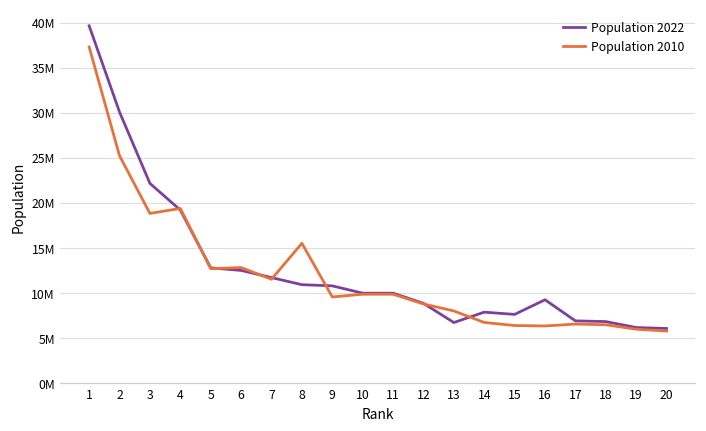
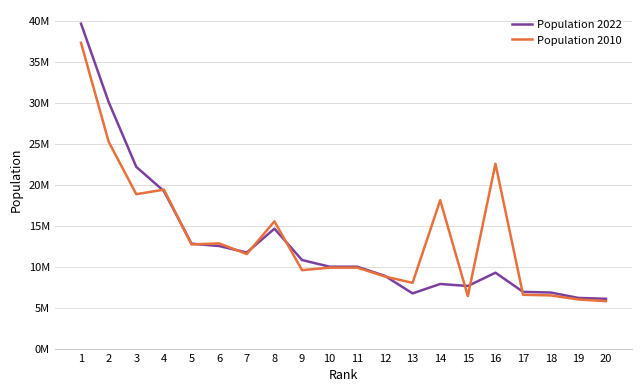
Population 2022, 8: 11000000 -> 15000000
Population 2010, 14: 7000000 -> 18000000
Population 2010, 16: 6000000 -> 23000000
